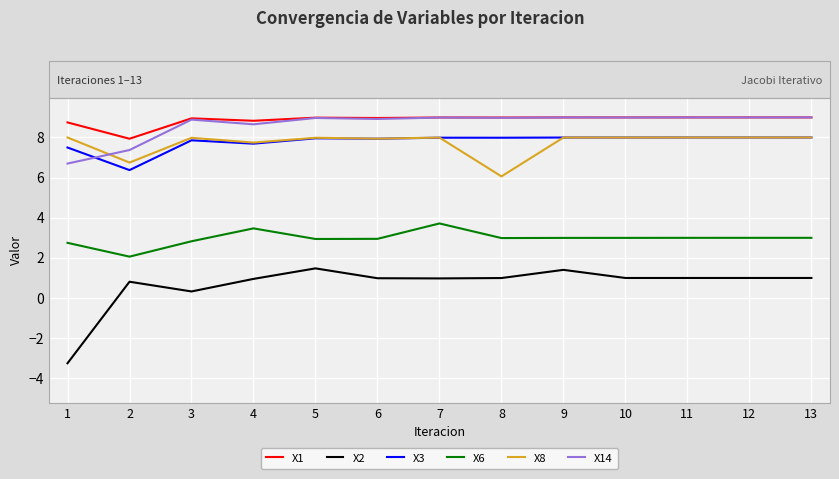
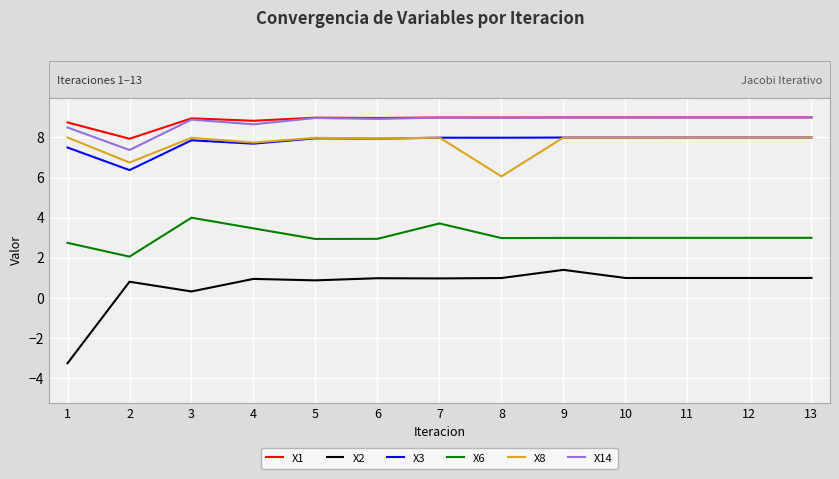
X14, 1: 6.7 -> 8.5
X6, 3: 2.8 -> 4.0
X2, 5: 1.5 -> 0.9
